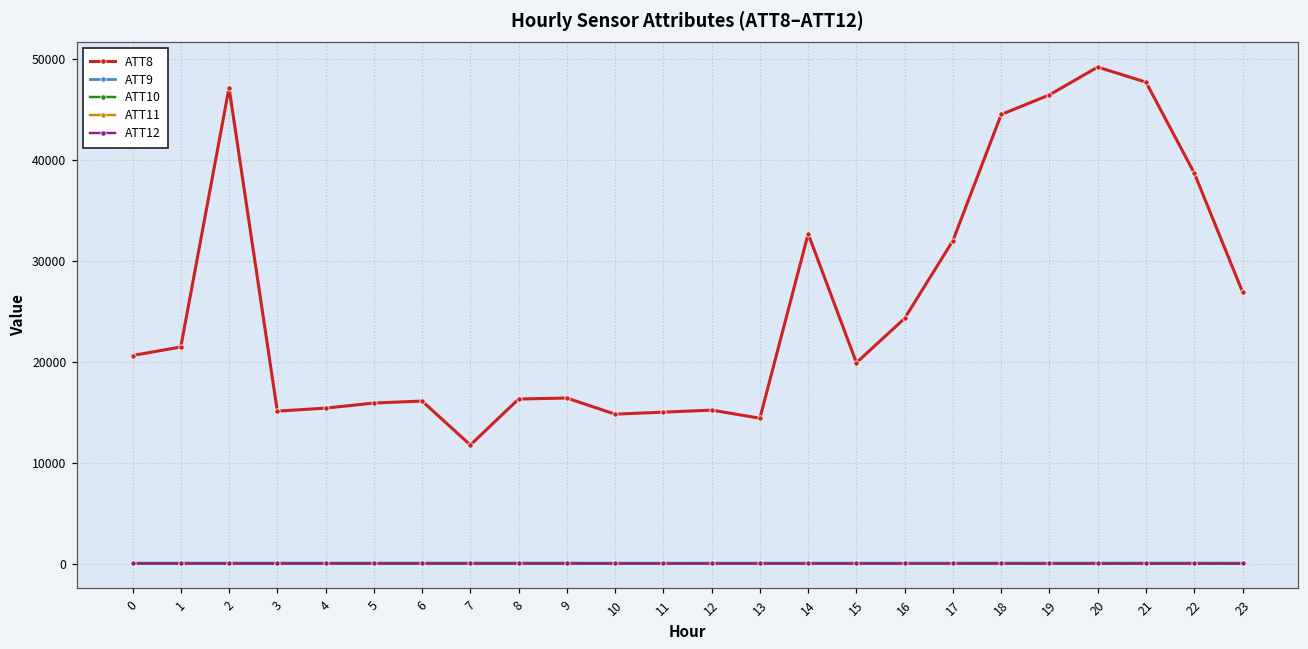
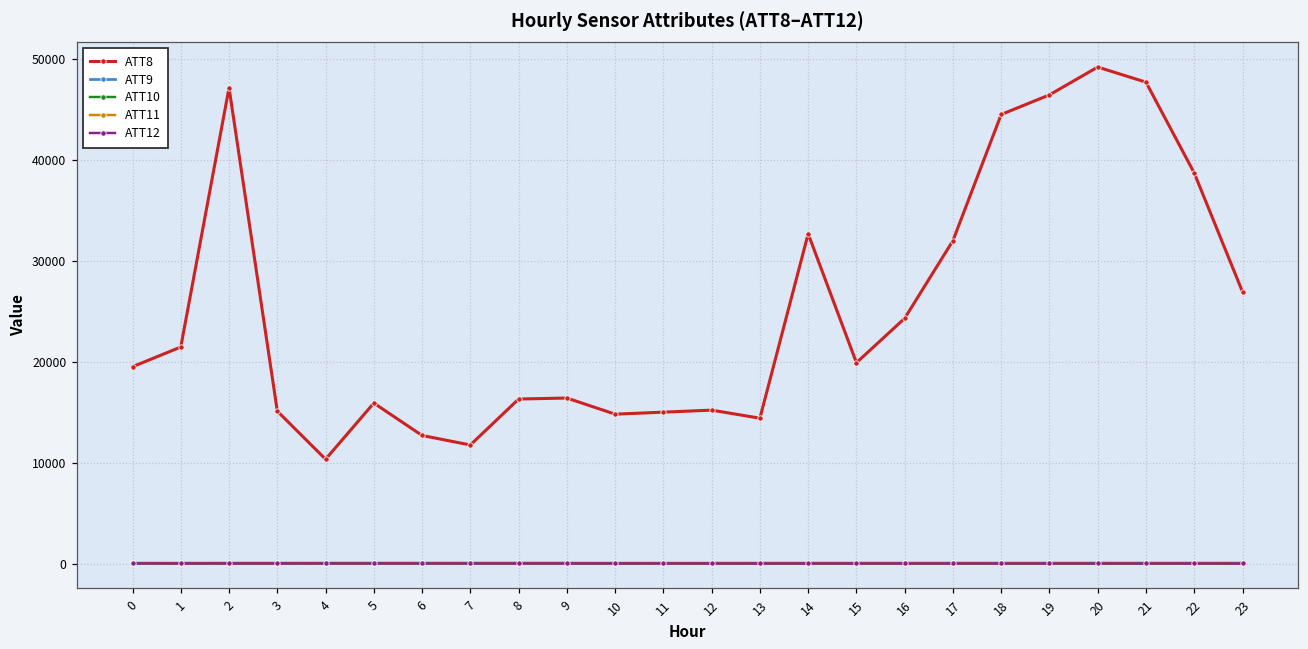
ATT8, 0: 21000 -> 20000
ATT8, 4: 15000 -> 10000
ATT8, 6: 16000 -> 13000
